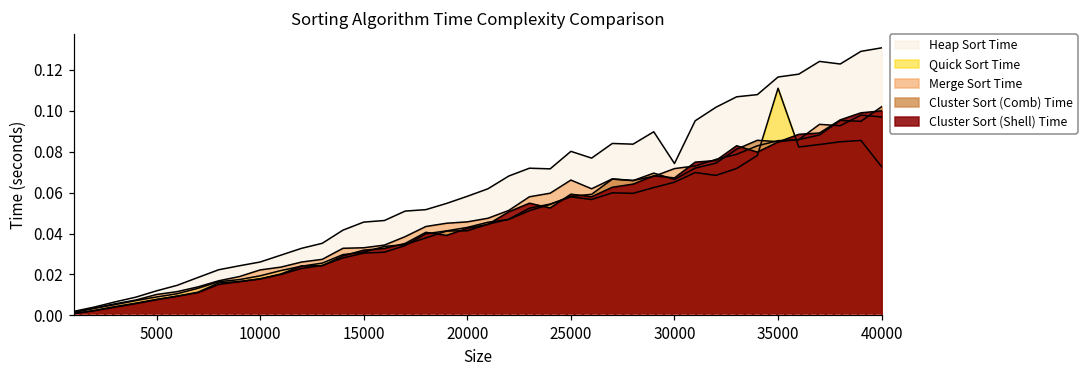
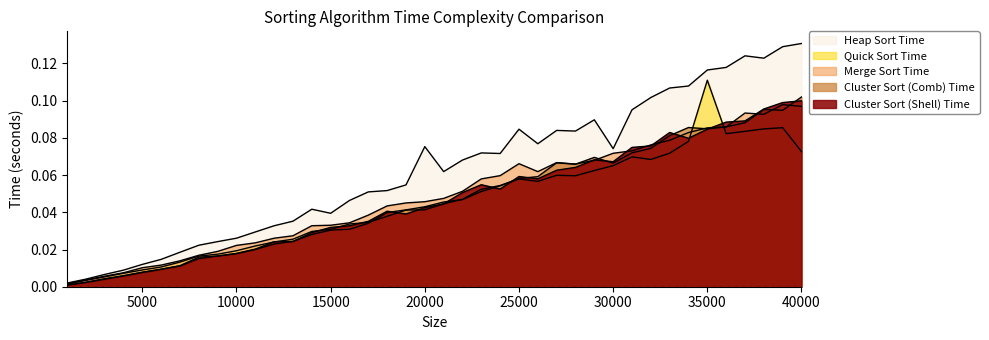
Heap Sort Time, 15000: 0.046 -> 0.039
Heap Sort Time, 20000: 0.058 -> 0.075
Heap Sort Time, 25000: 0.080 -> 0.085
